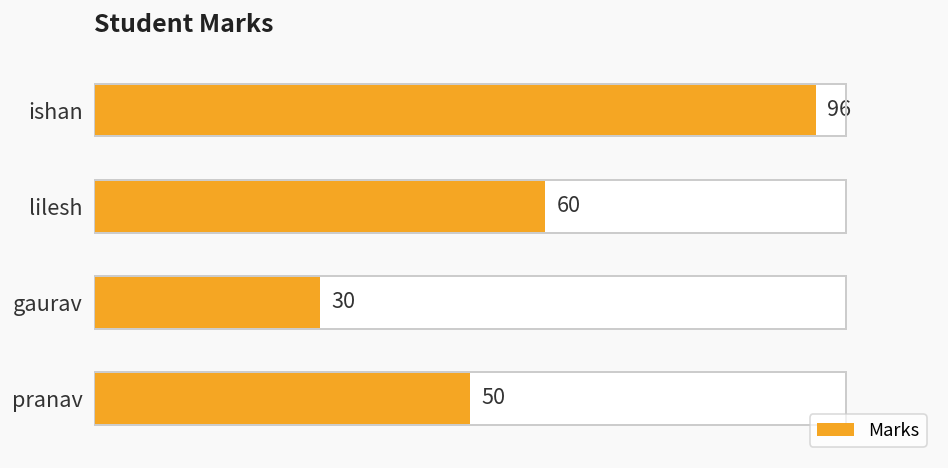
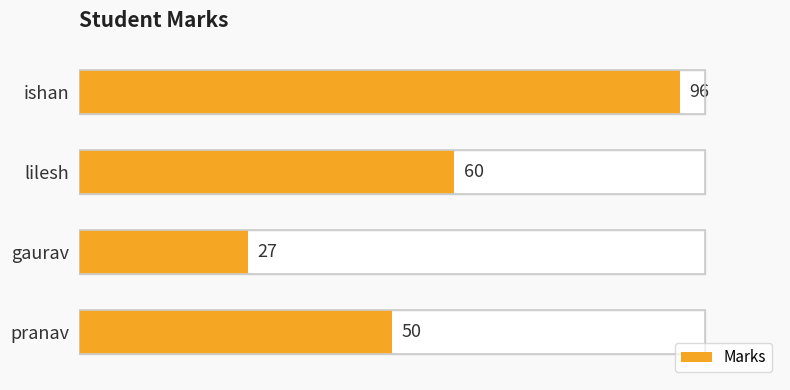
Marks, gaurav: 30 -> 27
